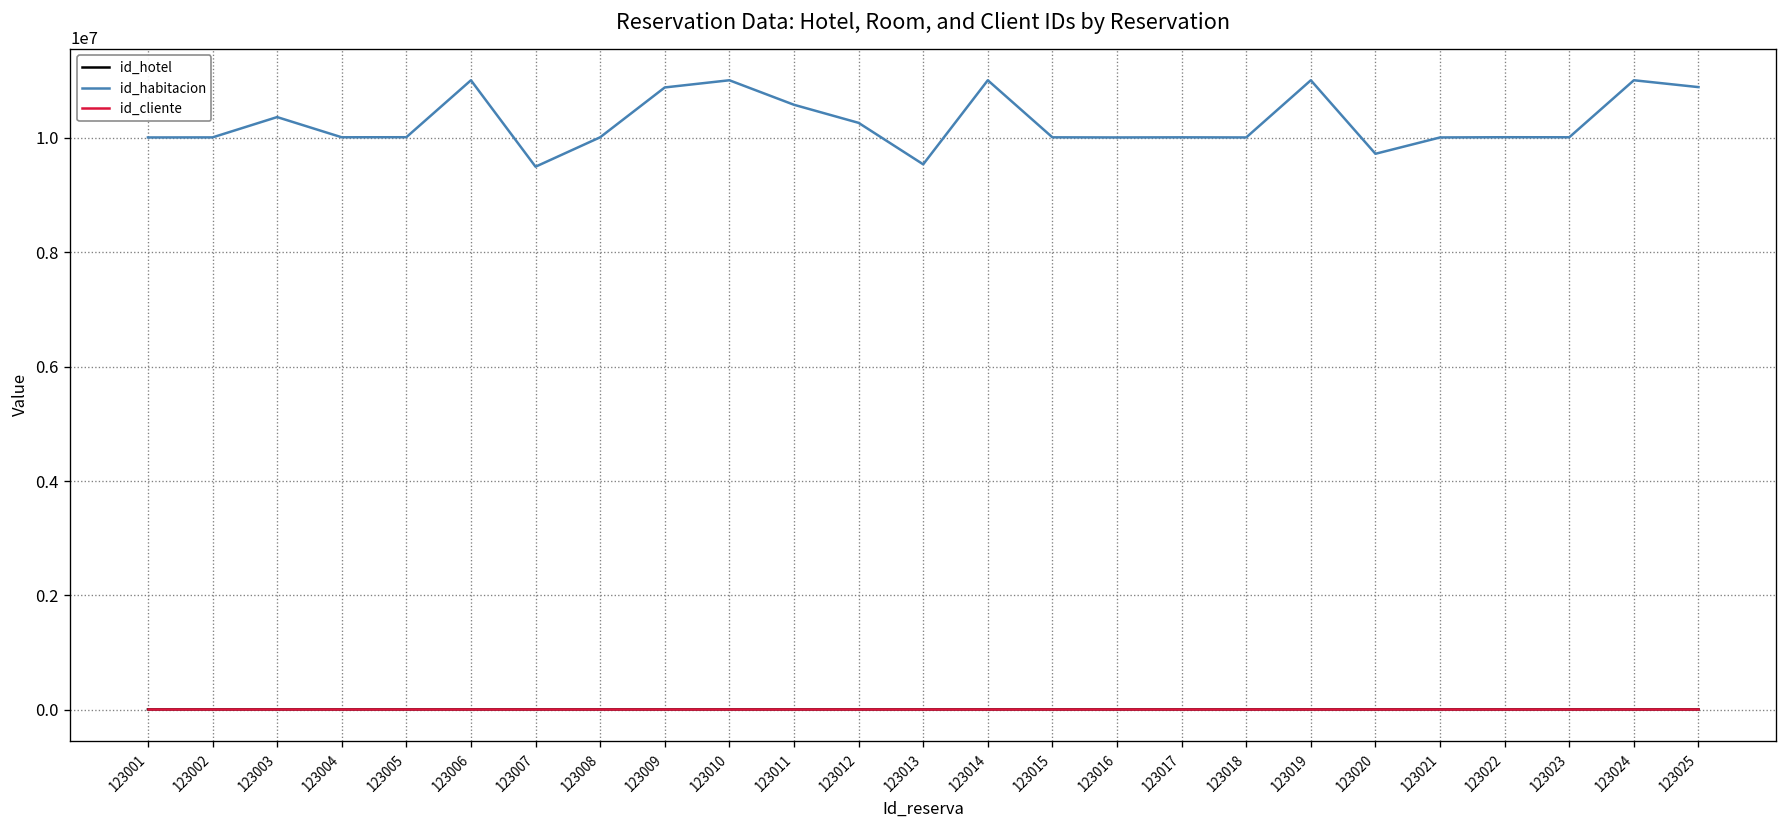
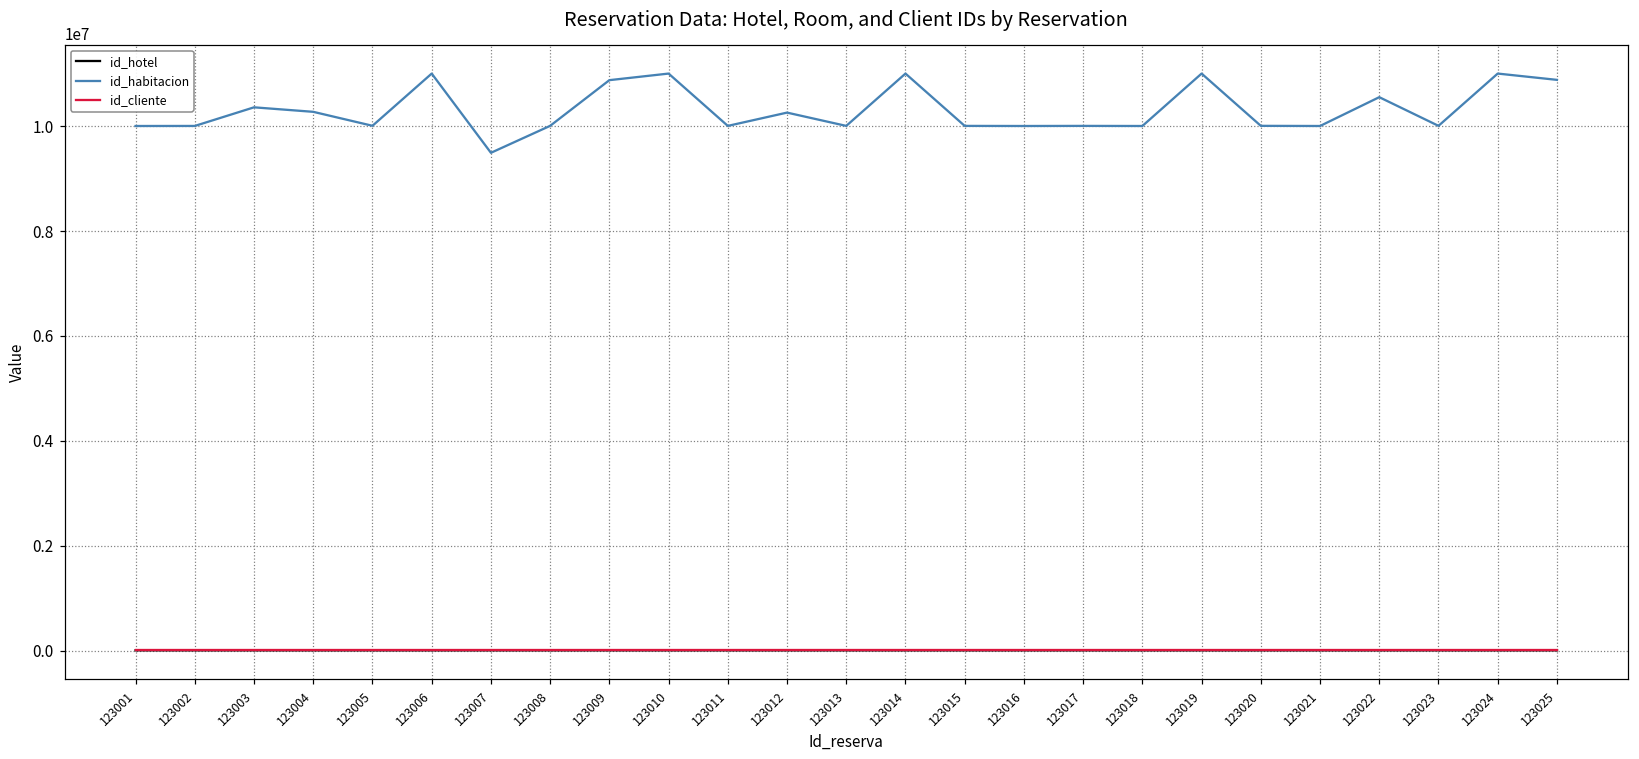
id_habitacion, 123004: 10000000 -> 10300000
id_habitacion, 123011: 10600000 -> 10000000
id_habitacion, 123013: 9500000 -> 10000000
id_habitacion, 123020: 9700000 -> 10000000
id_habitacion, 123022: 10000000 -> 10600000
